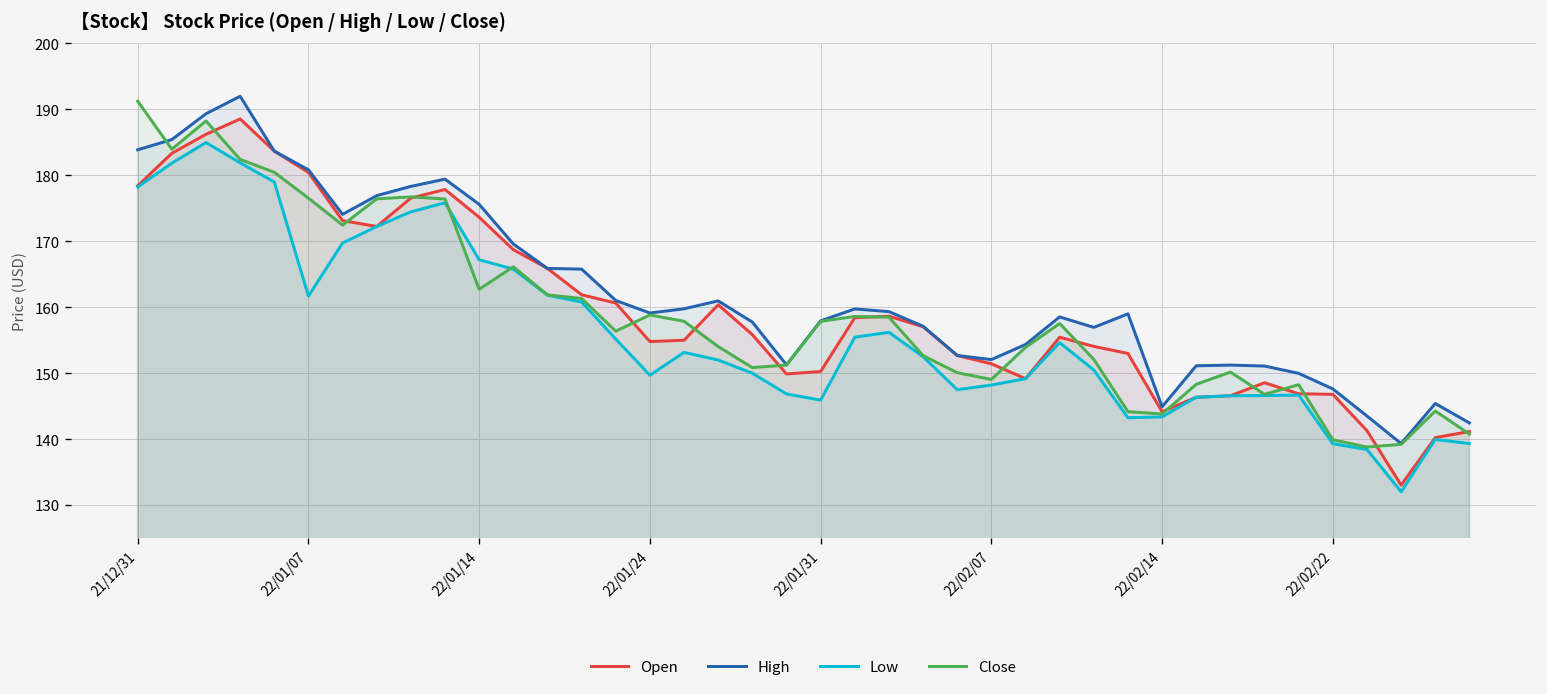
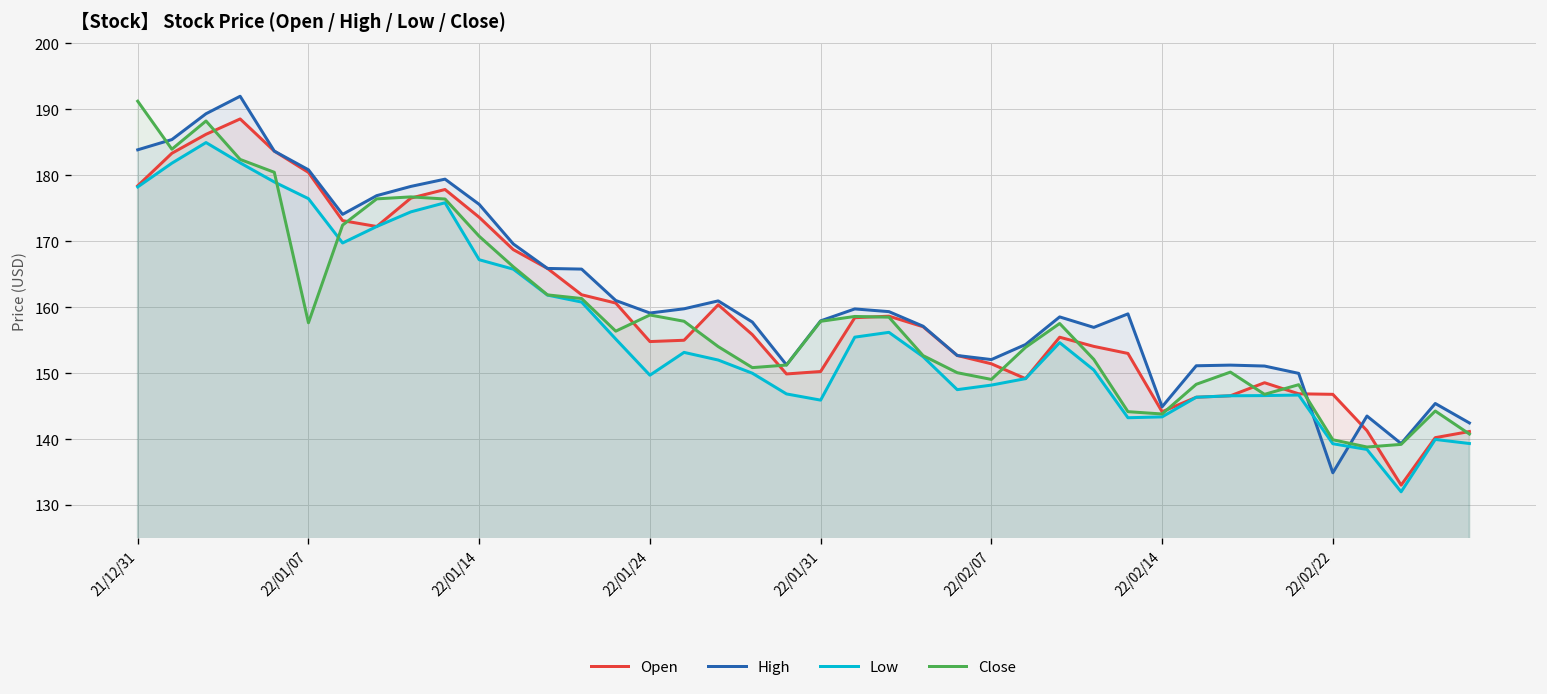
Low, 22/01/07: 162 -> 176
Close, 22/01/07: 177 -> 158
Close, 22/01/14: 163 -> 171
High, 22/02/22: 148 -> 135
